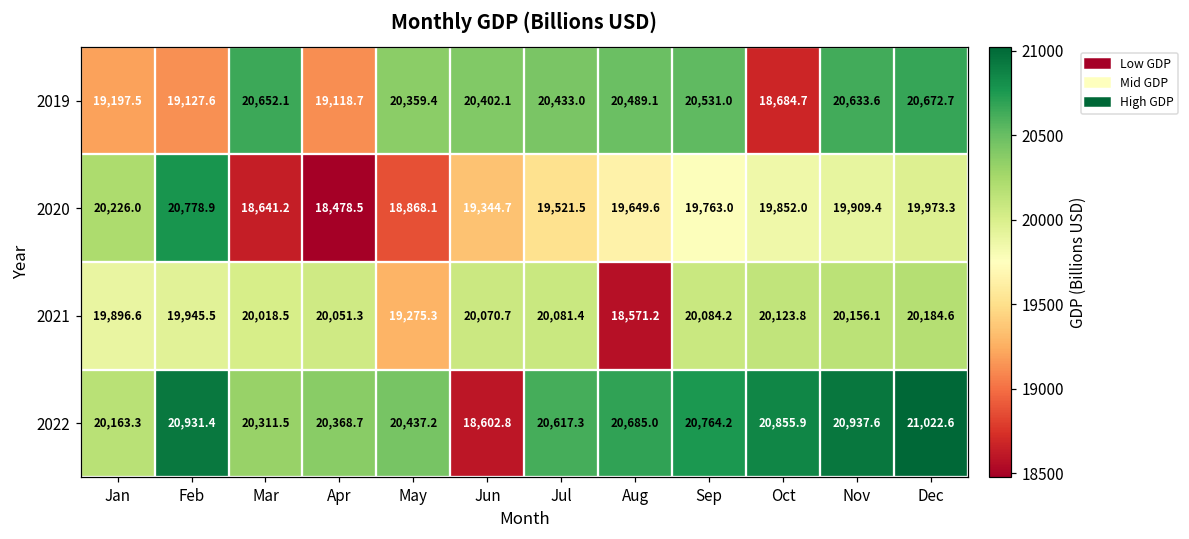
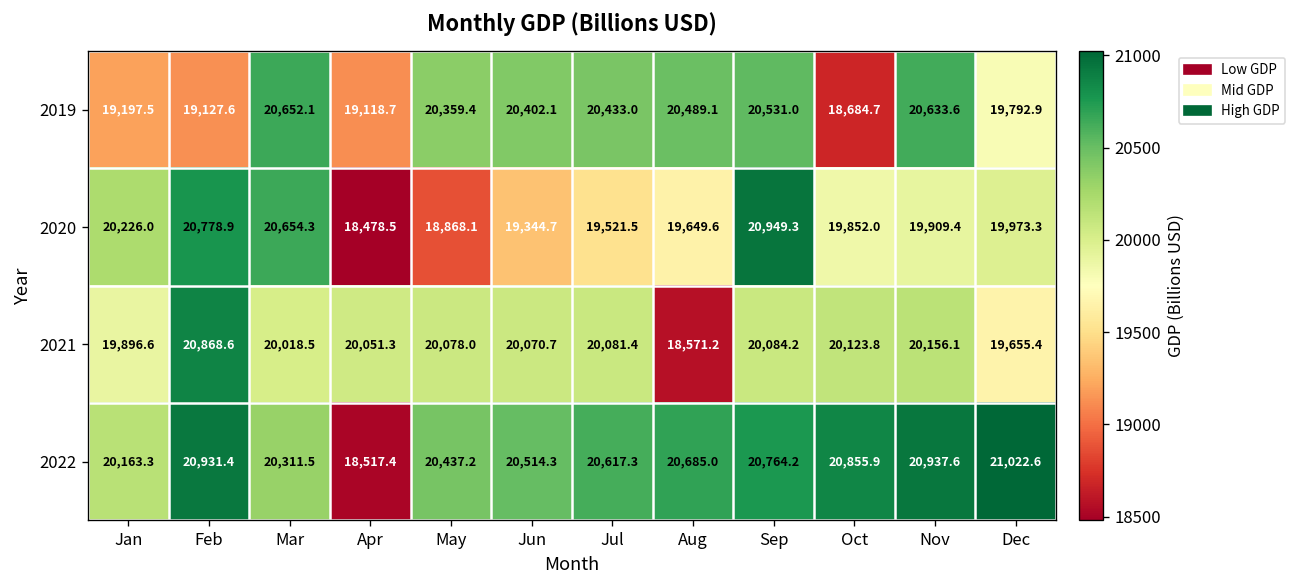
2019, Dec: 20,672.7 -> 19,792.9
2020, Mar: 18,641.2 -> 20,654.3
2020, Sep: 19,763.0 -> 20,949.3
2021, Feb: 19,945.5 -> 20,868.6
2021, May: 19,275.3 -> 20,078.0
2021, Dec: 20,184.6 -> 19,655.4
2022, Apr: 20,368.7 -> 18,517.4
2022, Jun: 18,602.8 -> 20,514.3
